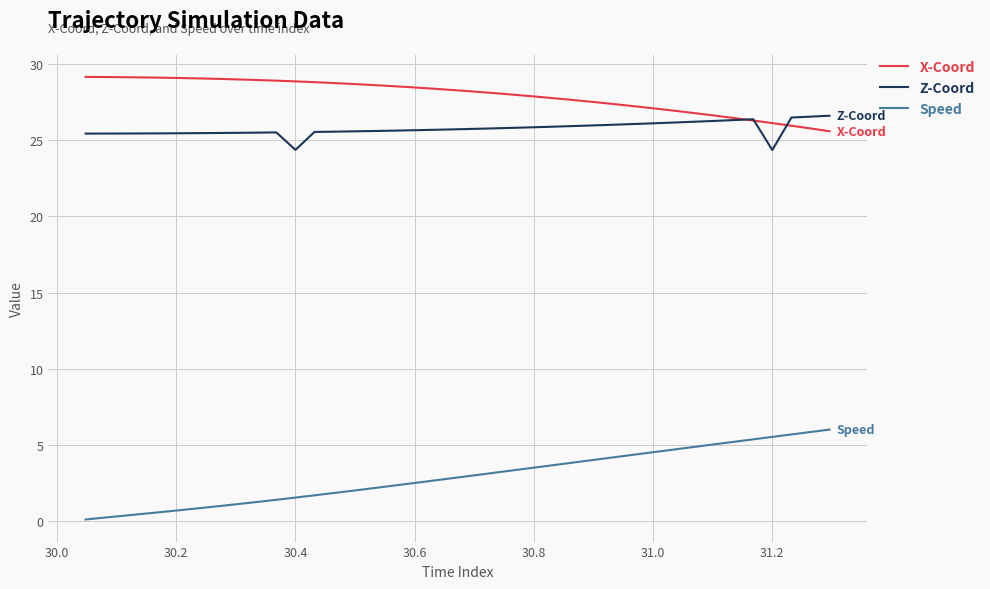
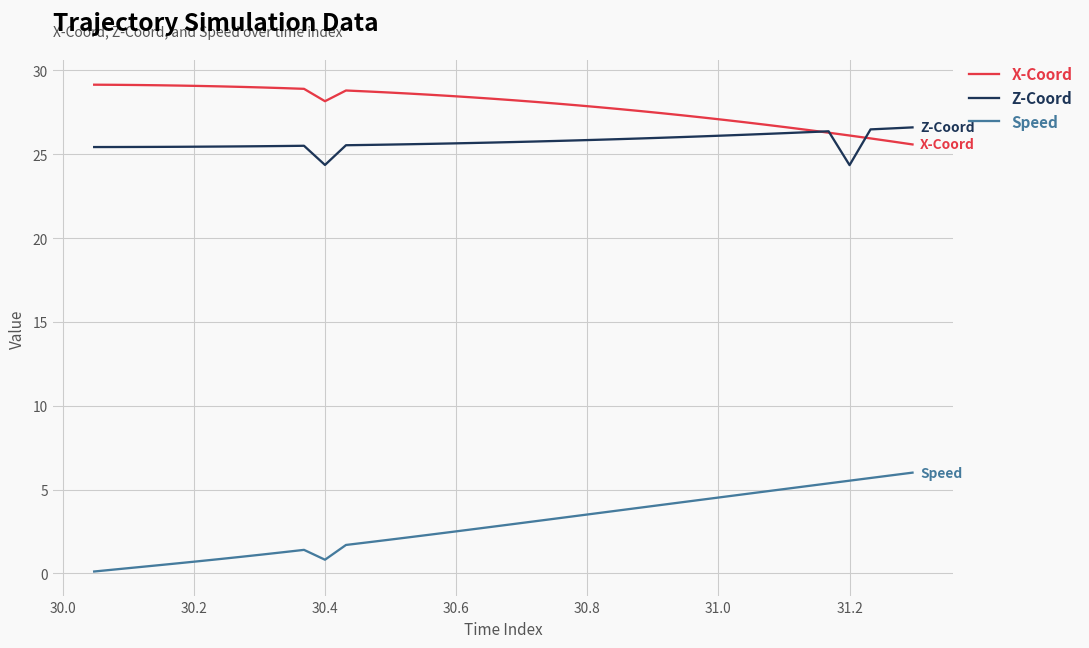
X-Coord, 30.4: 28.8 -> 28.2
Speed, 30.4: 1.6 -> 0.8
